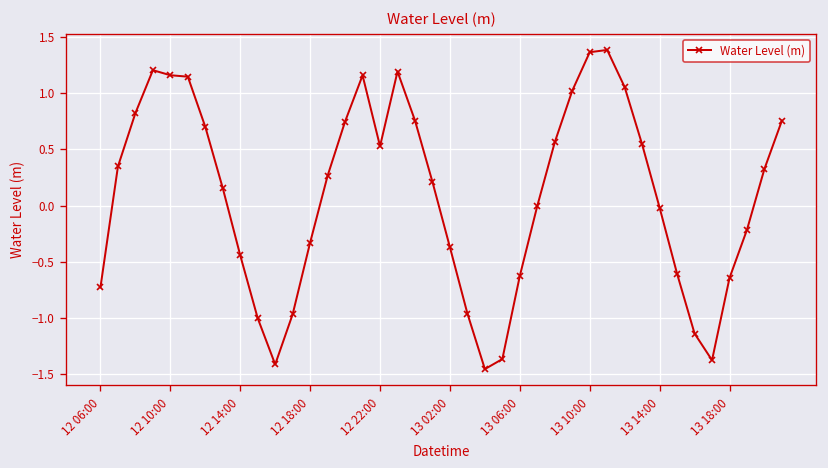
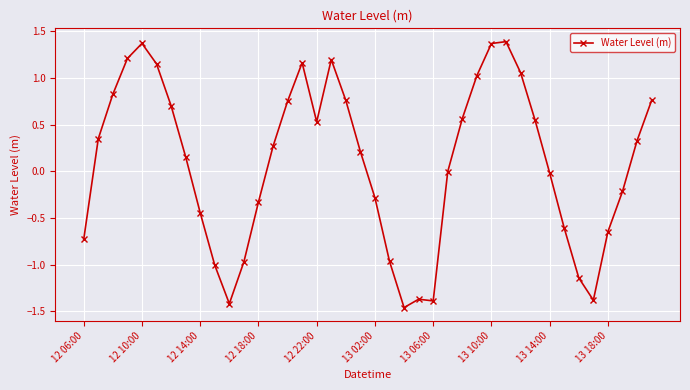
12 10:00: 1.2 -> 1.4
13 02:00: -0.4 -> -0.3
13 06:00: -0.6 -> -1.4
